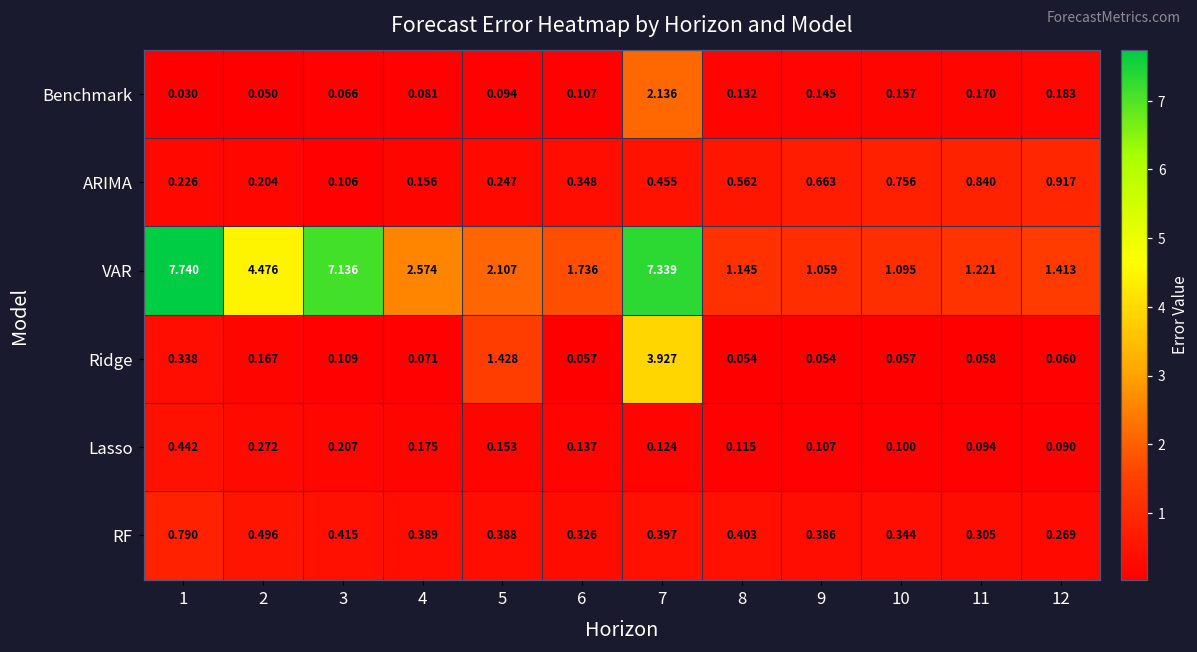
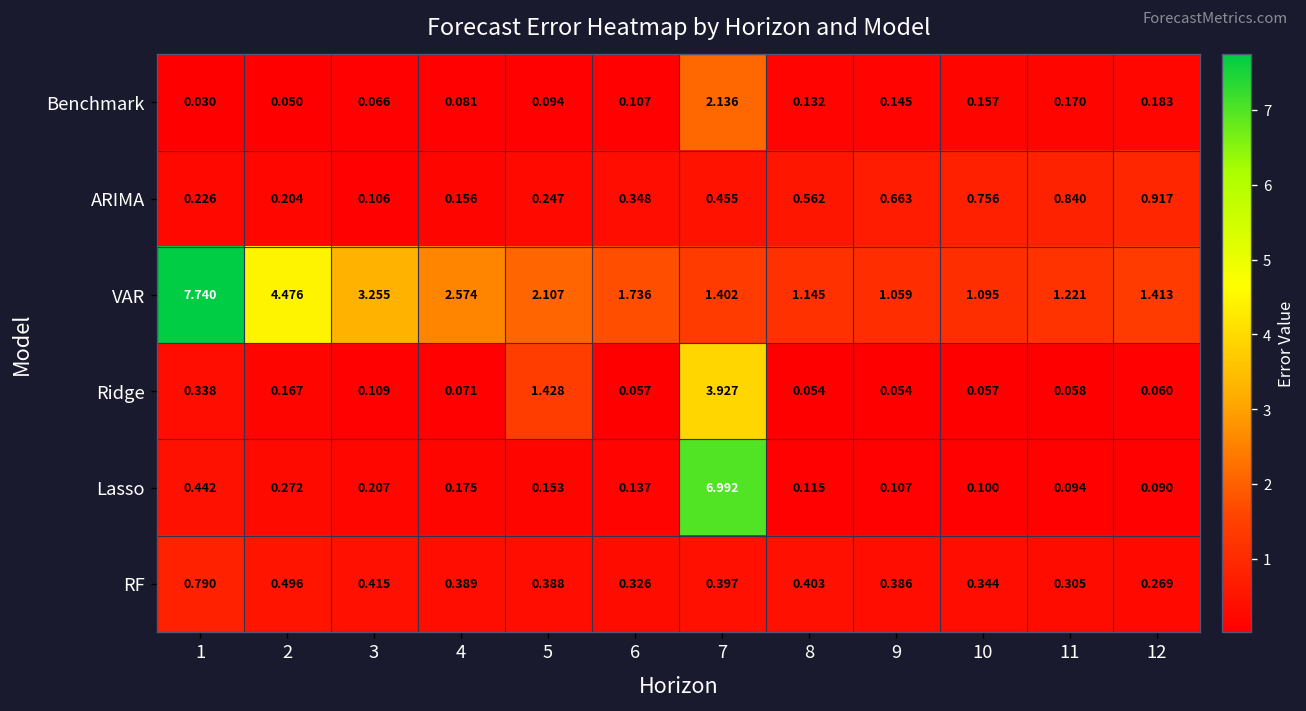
VAR, 3: 7.136 -> 3.255
VAR, 7: 7.339 -> 1.402
Lasso, 7: 0.124 -> 6.992
